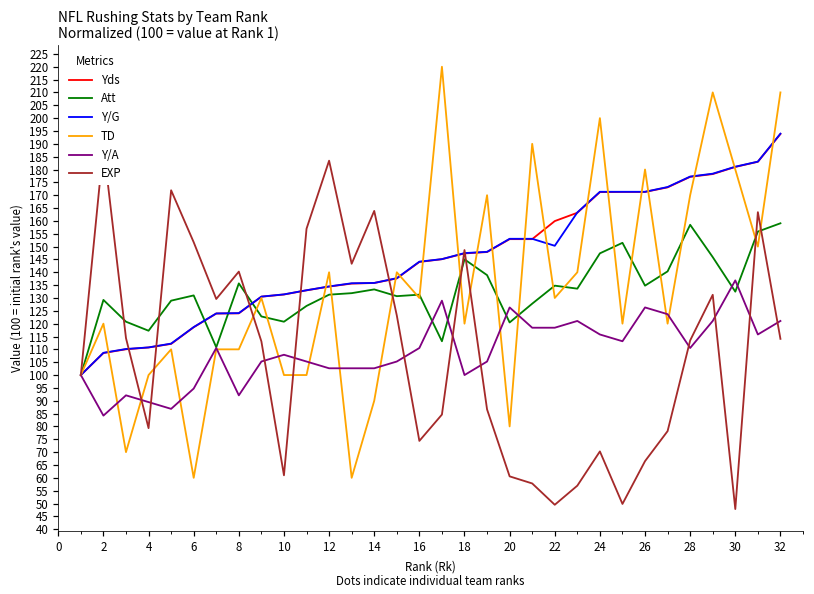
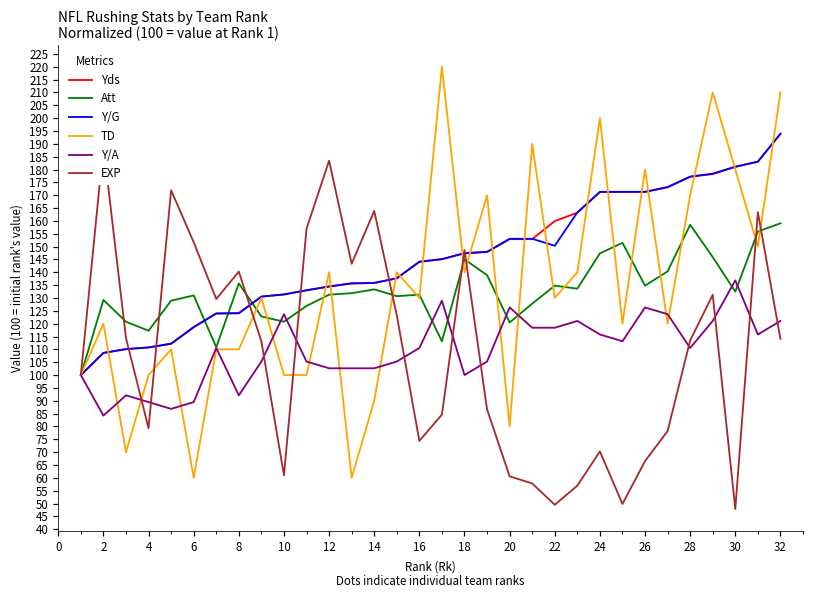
Y/A, 6: 95 -> 89
Y/A, 10: 108 -> 124
TD, 18: 120 -> 140
